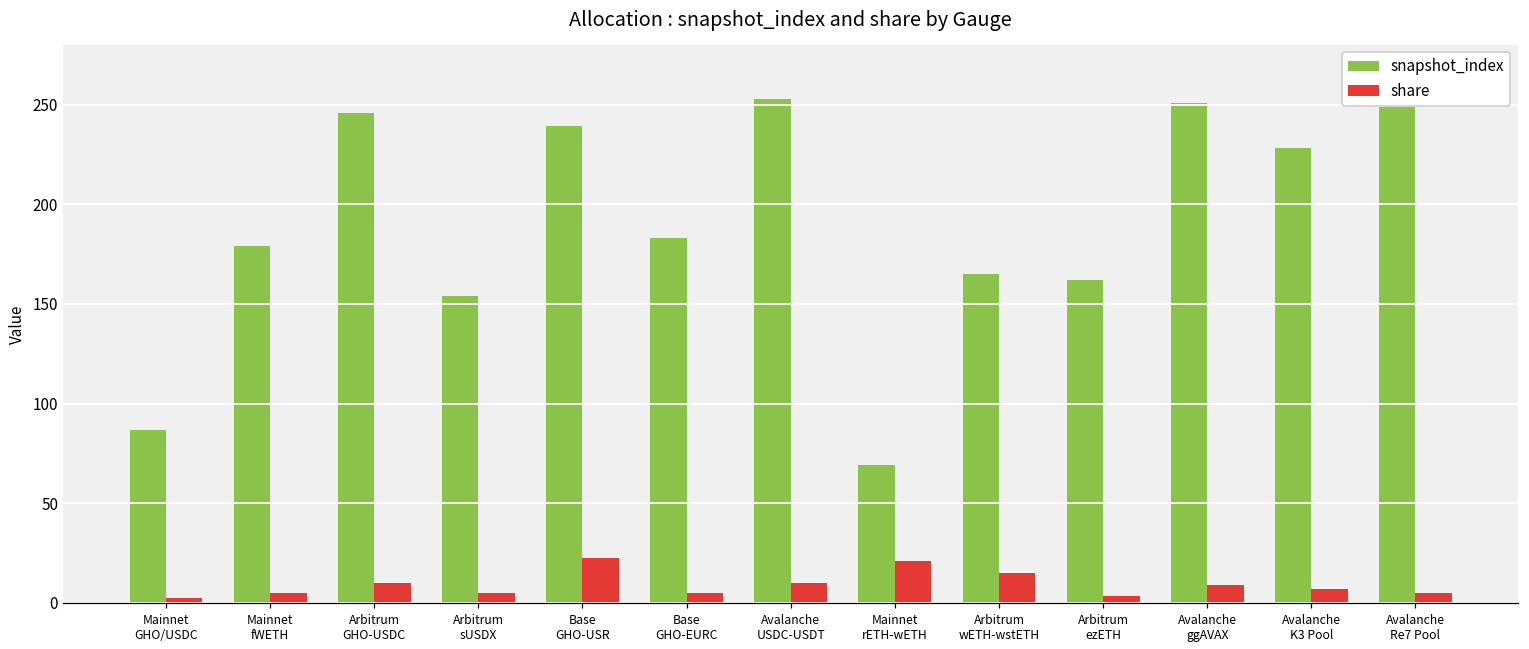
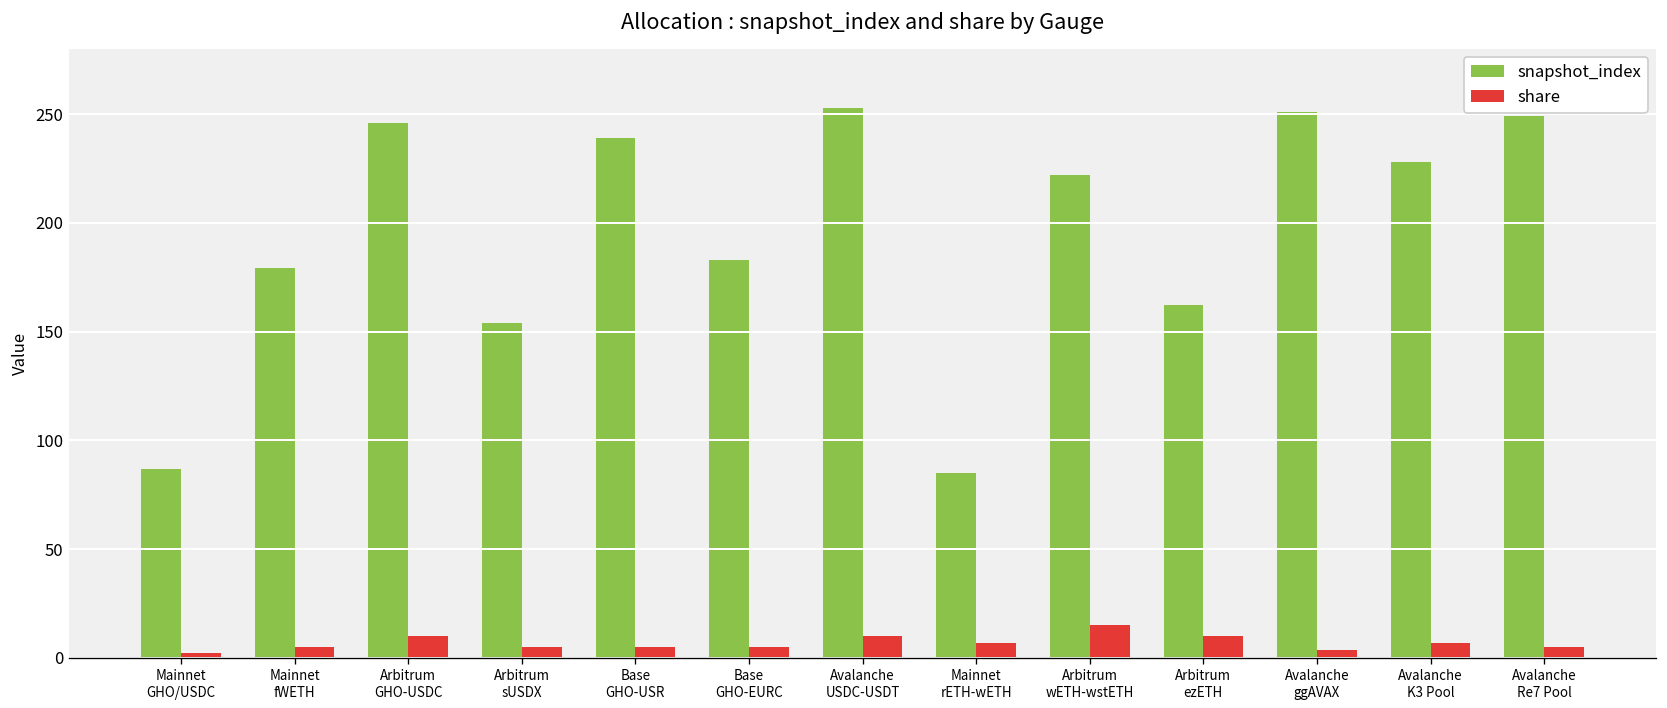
share, Base GHO-USR: 23 -> 5
snapshot_index, Mainnet rETH-wETH: 69 -> 85
share, Mainnet rETH-wETH: 21 -> 7
snapshot_index, Arbitrum wETH-wstETH: 165 -> 222
share, Arbitrum ezETH: 4 -> 10
share, Avalanche ggAVAX: 9 -> 4
